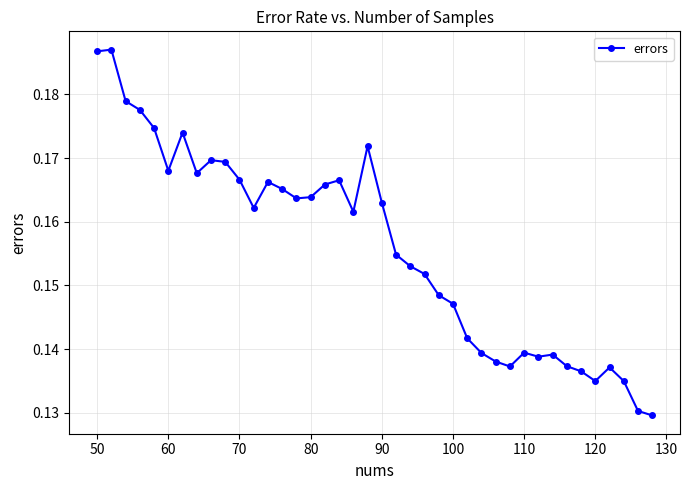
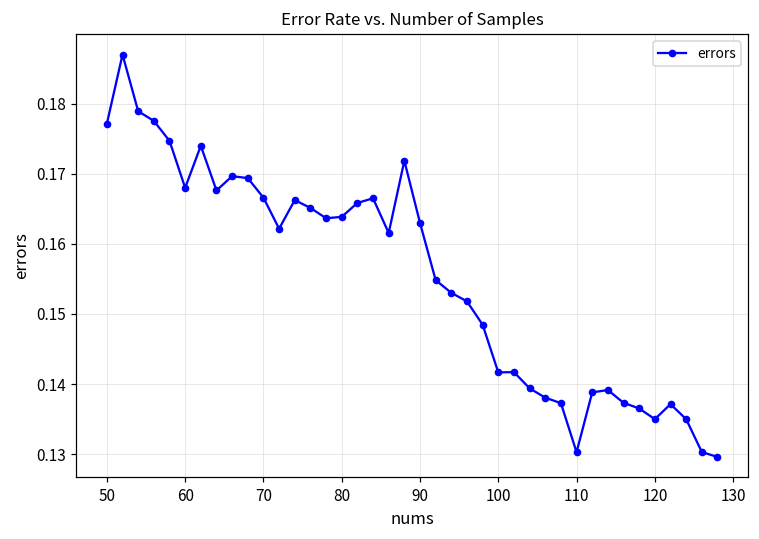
50: 0.187 -> 0.177
100: 0.147 -> 0.142
110: 0.139 -> 0.130
